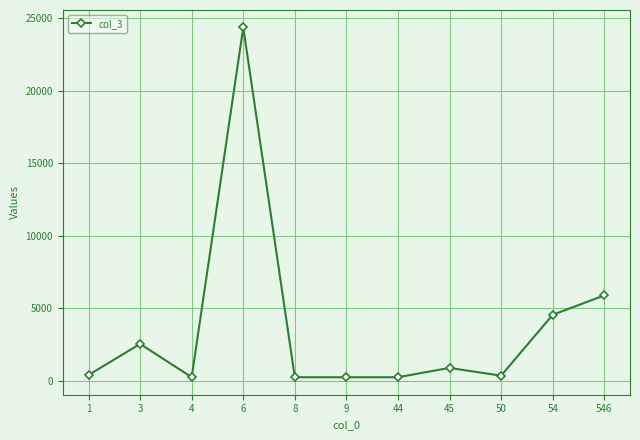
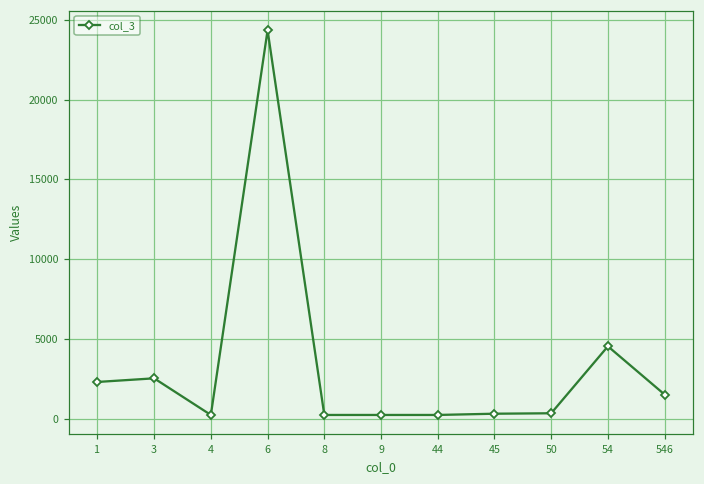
1: 400 -> 2300
45: 900 -> 300
546: 5900 -> 1500
